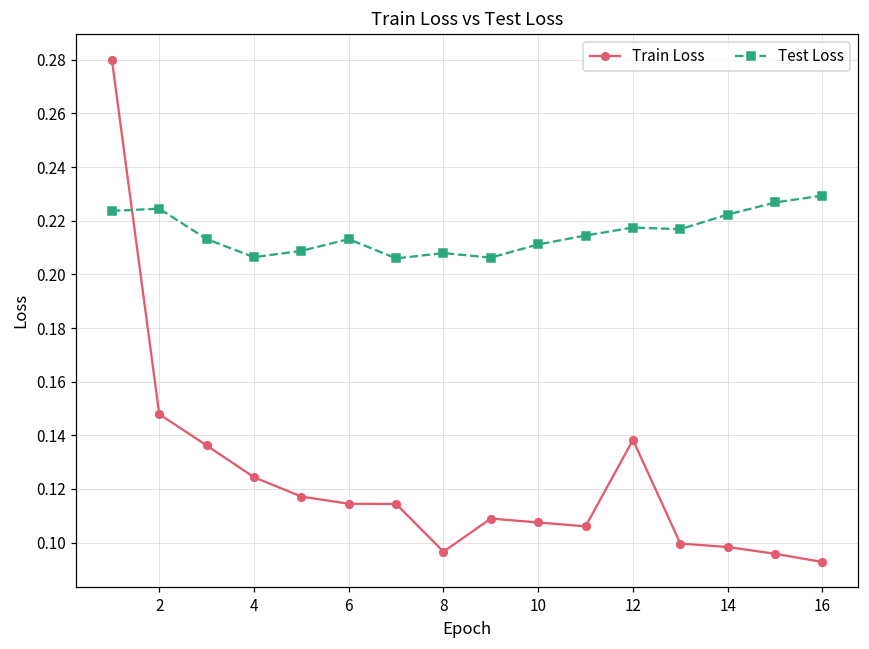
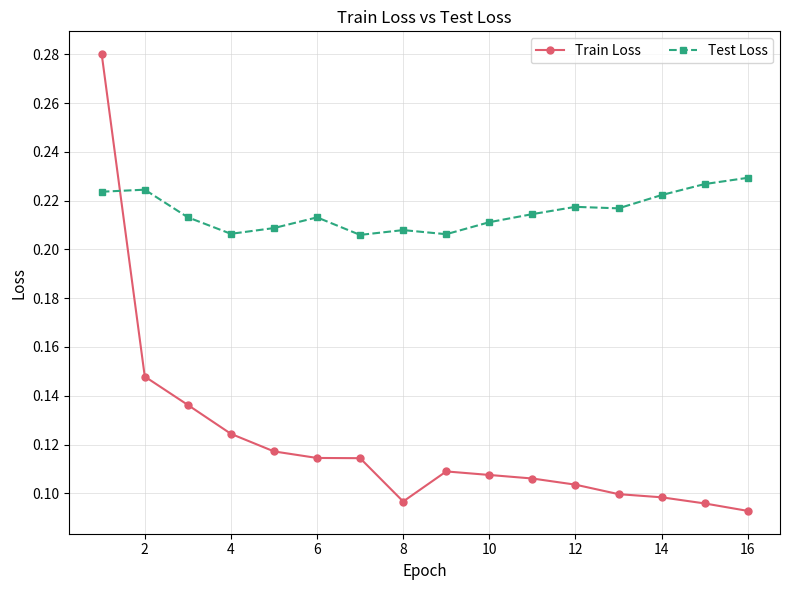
Train Loss, 12: 0.138 -> 0.104
